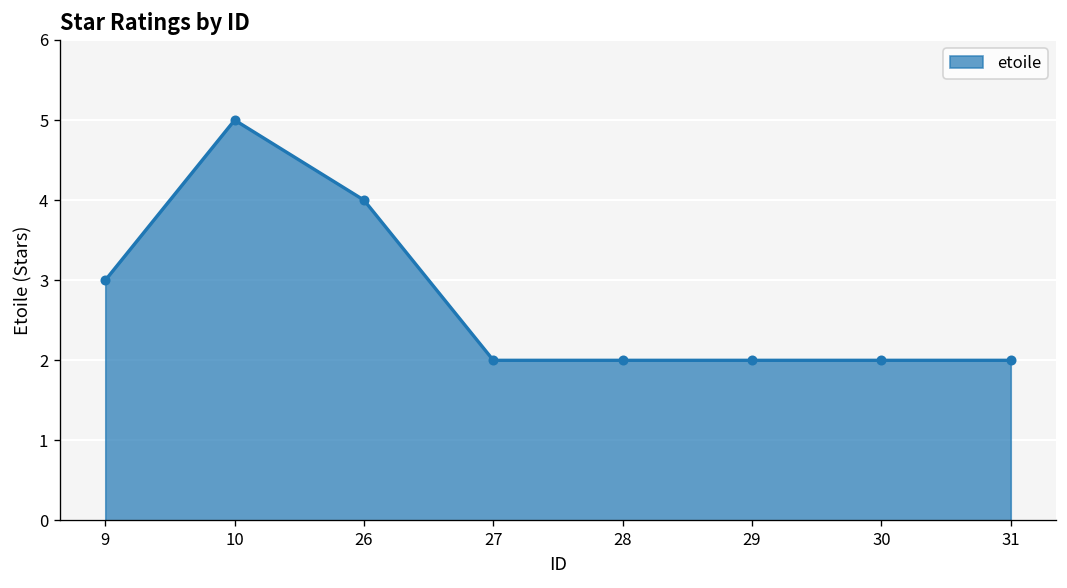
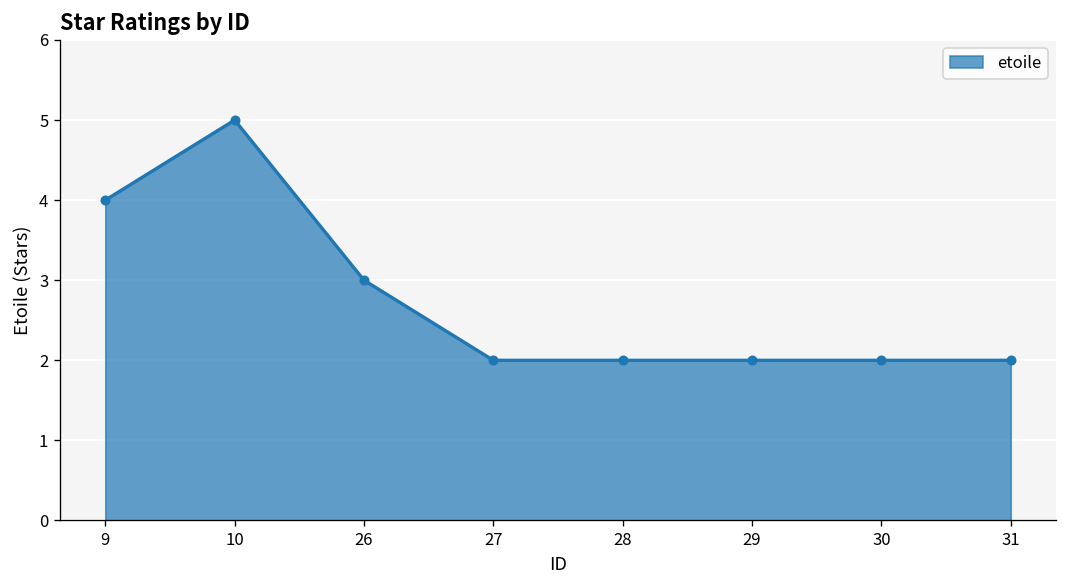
9: 3 -> 4
26: 4 -> 3
